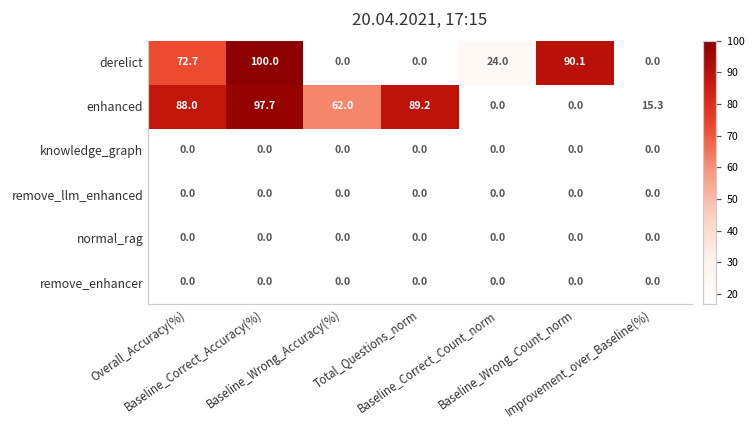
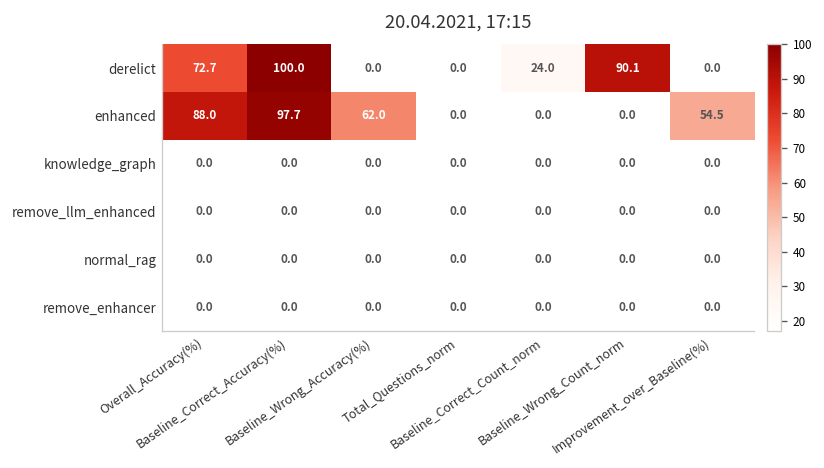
enhanced, Total_Questions_norm: 89.2 -> 0.0
enhanced, Improvement_over_Baseline(%): 15.3 -> 54.5
